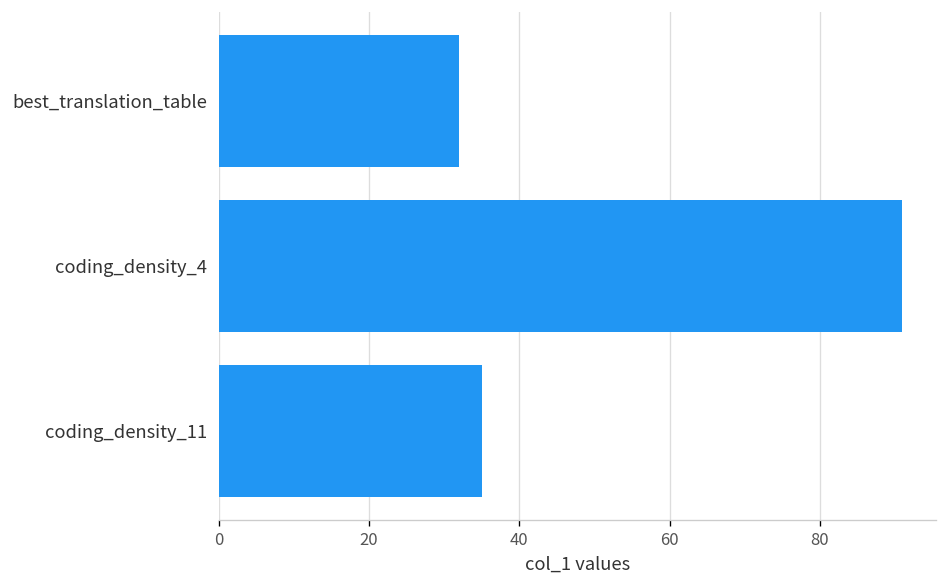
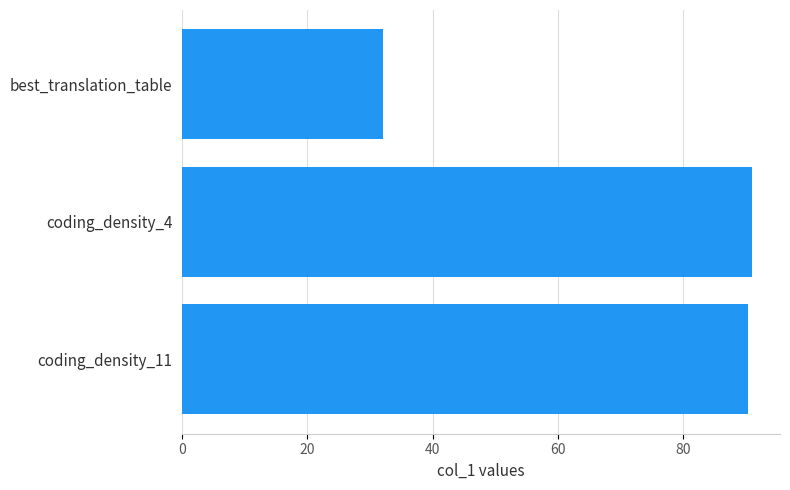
coding_density_11: 35 -> 90
